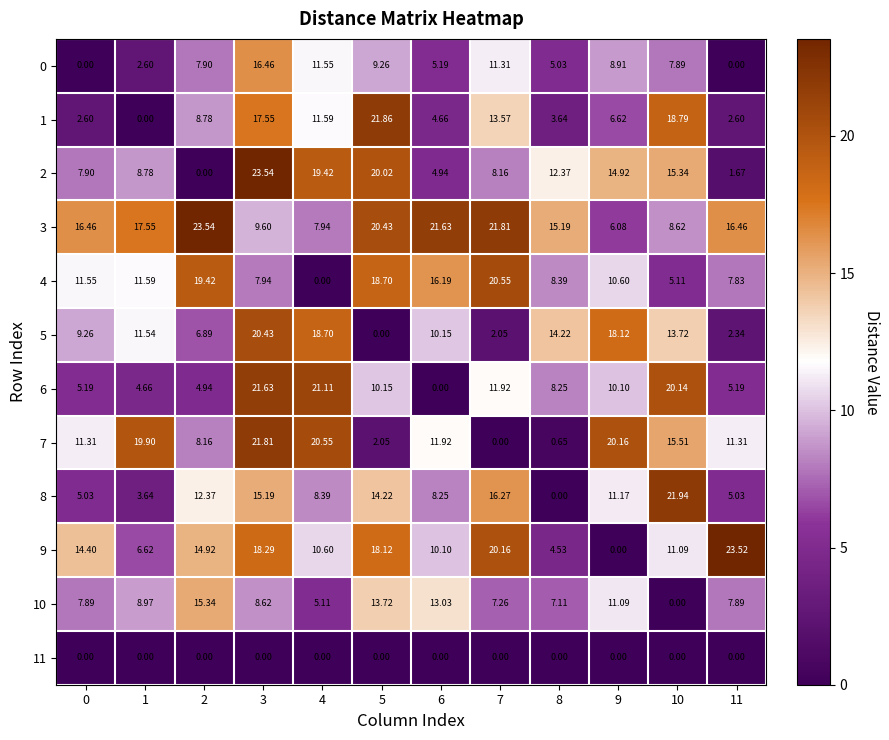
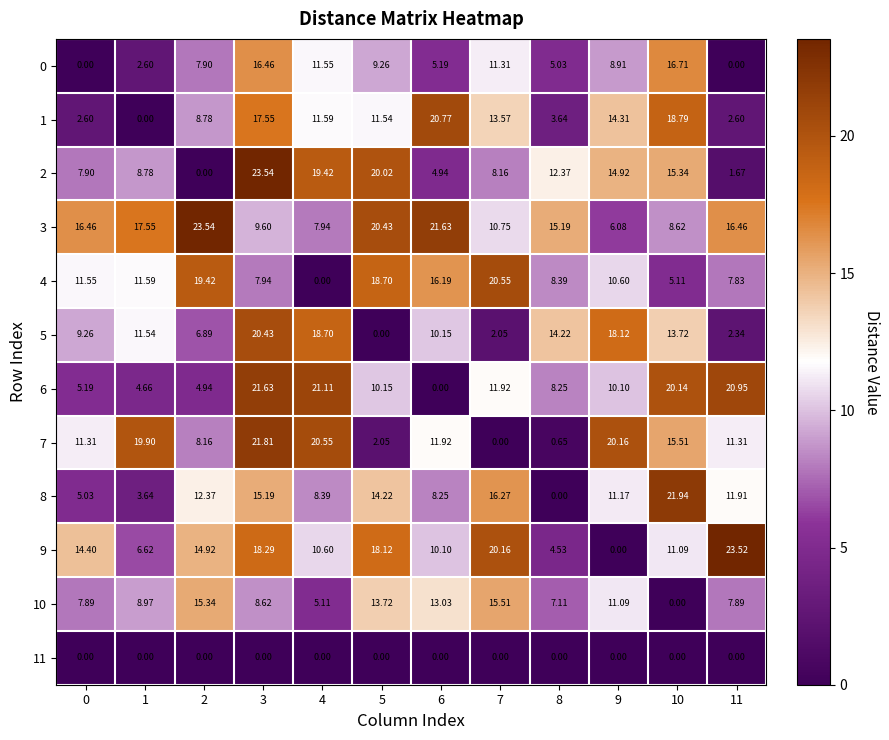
0, 10: 7.89 -> 16.71
1, 5: 21.86 -> 11.54
1, 6: 4.66 -> 20.77
1, 9: 6.62 -> 14.31
3, 7: 21.81 -> 10.75
6, 11: 5.19 -> 20.95
8, 11: 5.03 -> 11.91
10, 7: 7.26 -> 15.51
